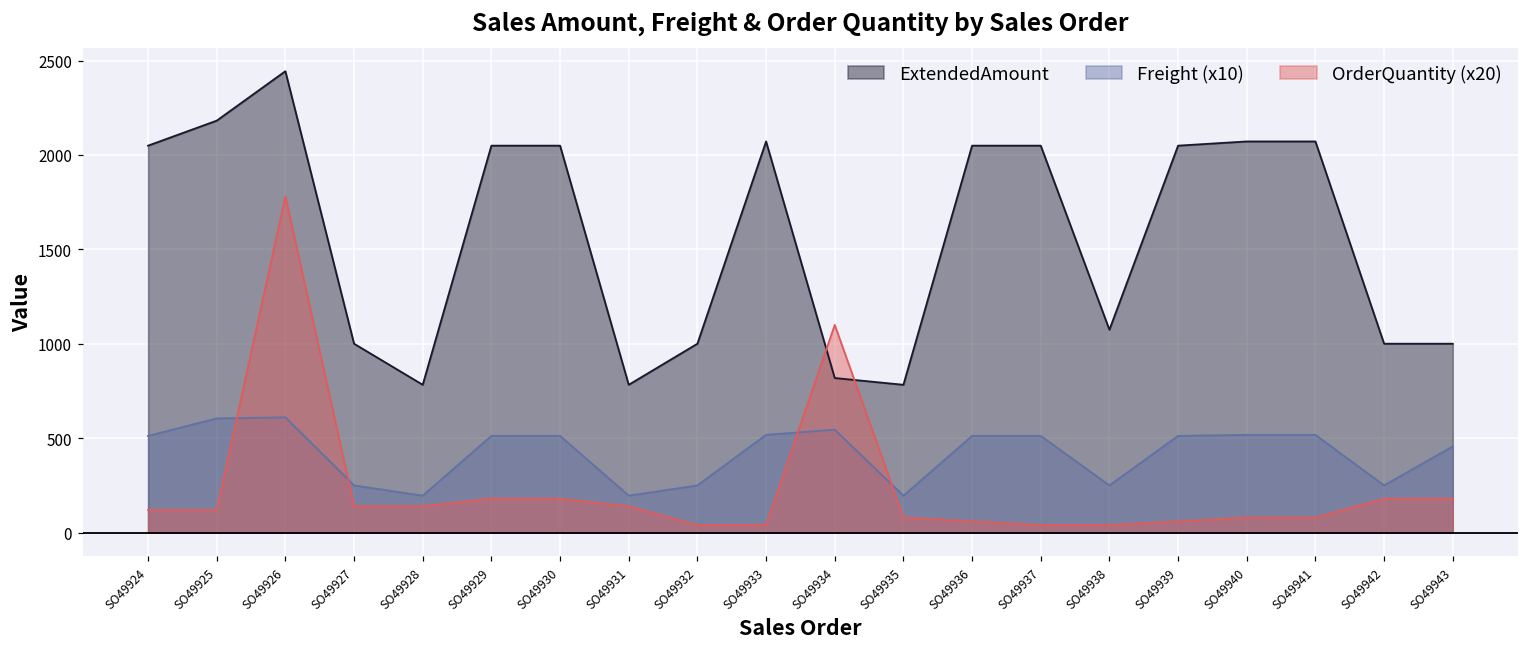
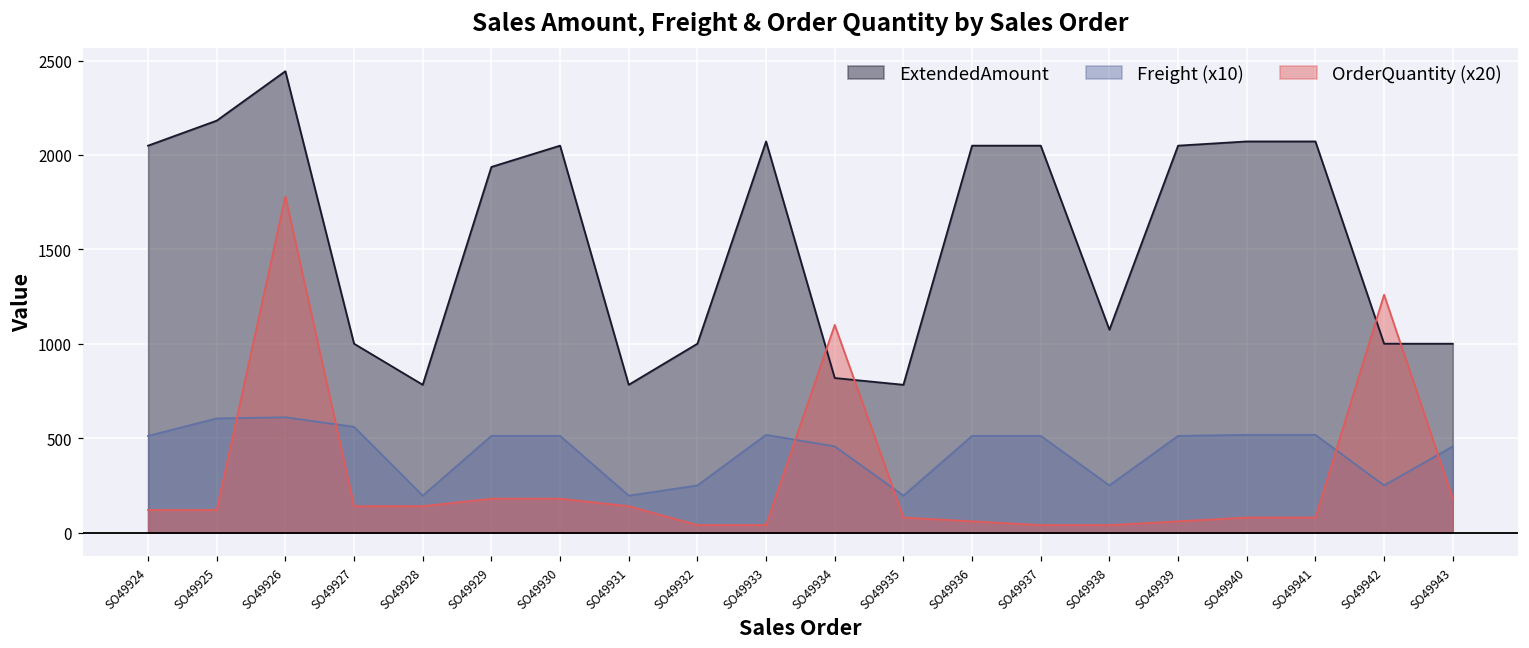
Freight (x10), SO49927: 250 -> 560
ExtendedAmount, SO49929: 2050 -> 1940
Freight (x10), SO49934: 550 -> 460
OrderQuantity (x20), SO49942: 180 -> 1260
